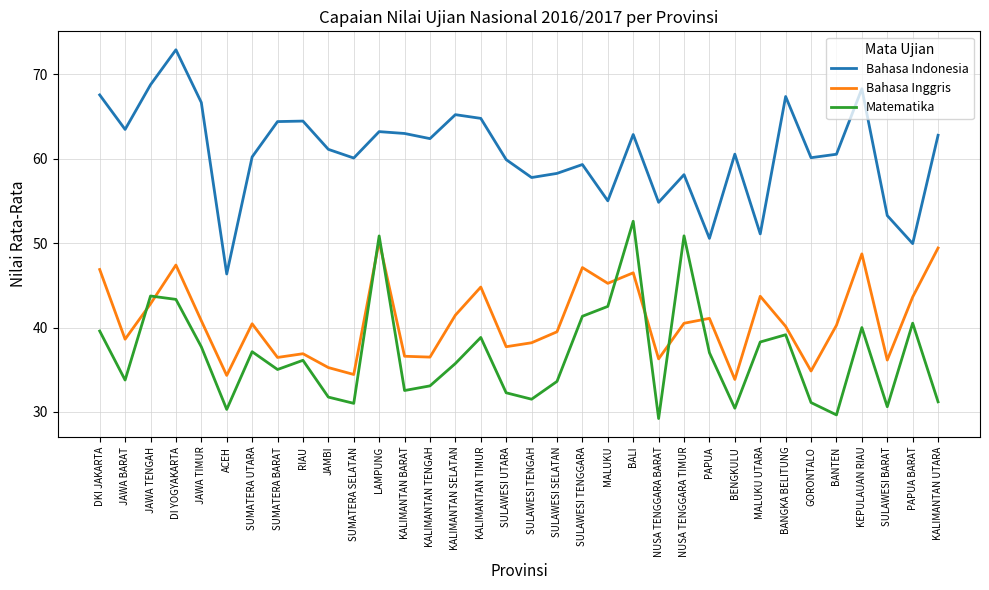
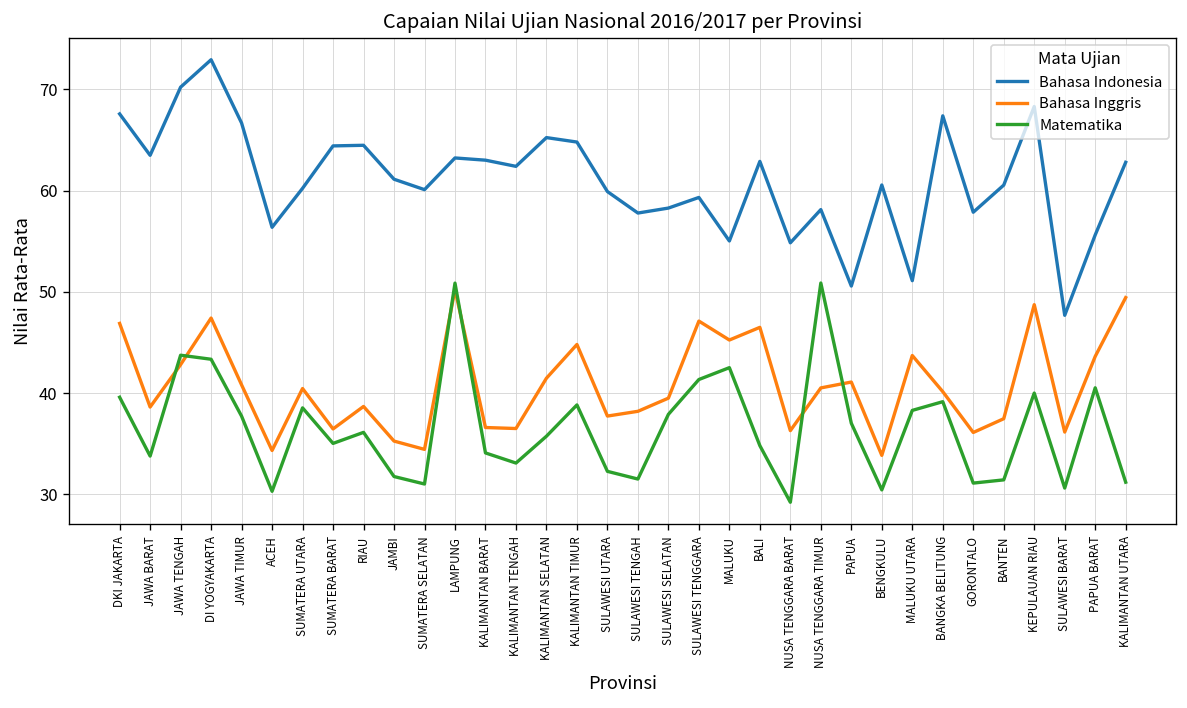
Bahasa Indonesia, JAWA TENGAH: 69 -> 70
Bahasa Indonesia, ACEH: 46 -> 56
Matematika, SUMATERA UTARA: 37 -> 39
Bahasa Inggris, RIAU: 37 -> 39
Matematika, KALIMANTAN BARAT: 33 -> 34
Matematika, SULAWESI SELATAN: 34 -> 38
Matematika, BALI: 53 -> 35
Bahasa Indonesia, GORONTALO: 60 -> 58
Bahasa Inggris, GORONTALO: 35 -> 36
Bahasa Inggris, BANTEN: 40 -> 37
Matematika, BANTEN: 30 -> 31
Bahasa Indonesia, SULAWESI BARAT: 53 -> 48
Bahasa Indonesia, PAPUA BARAT: 50 -> 56
